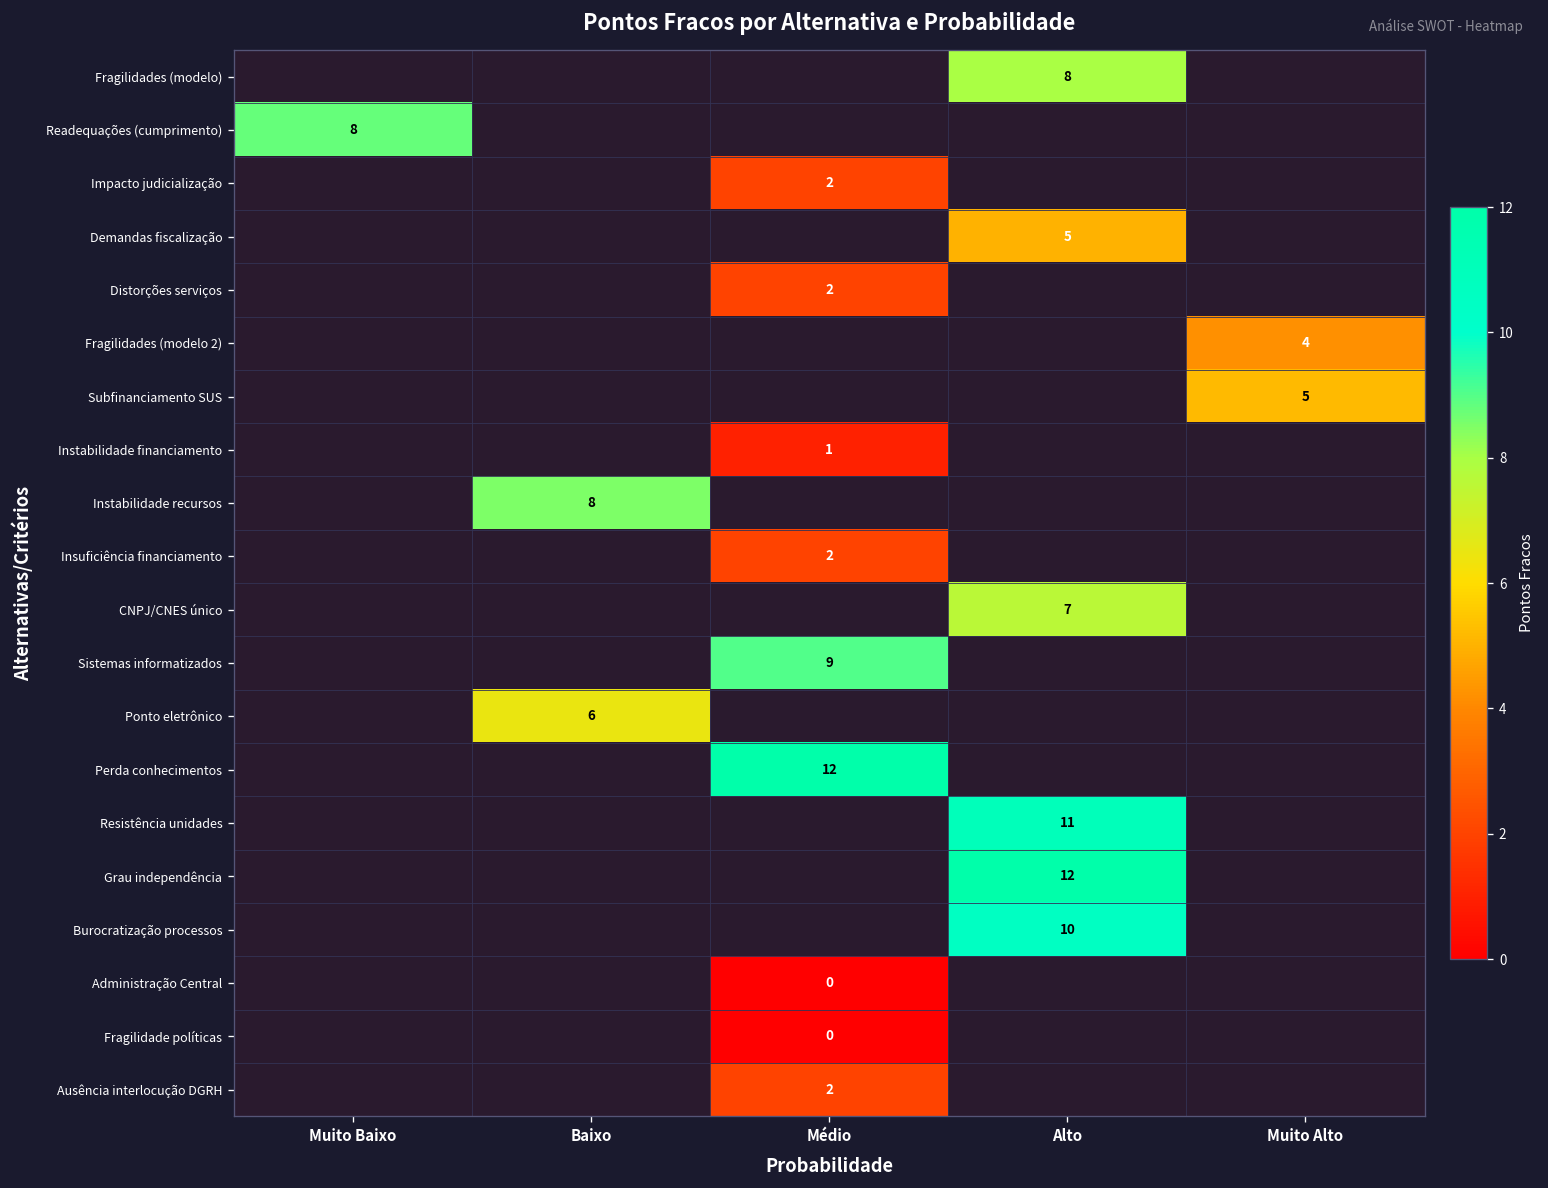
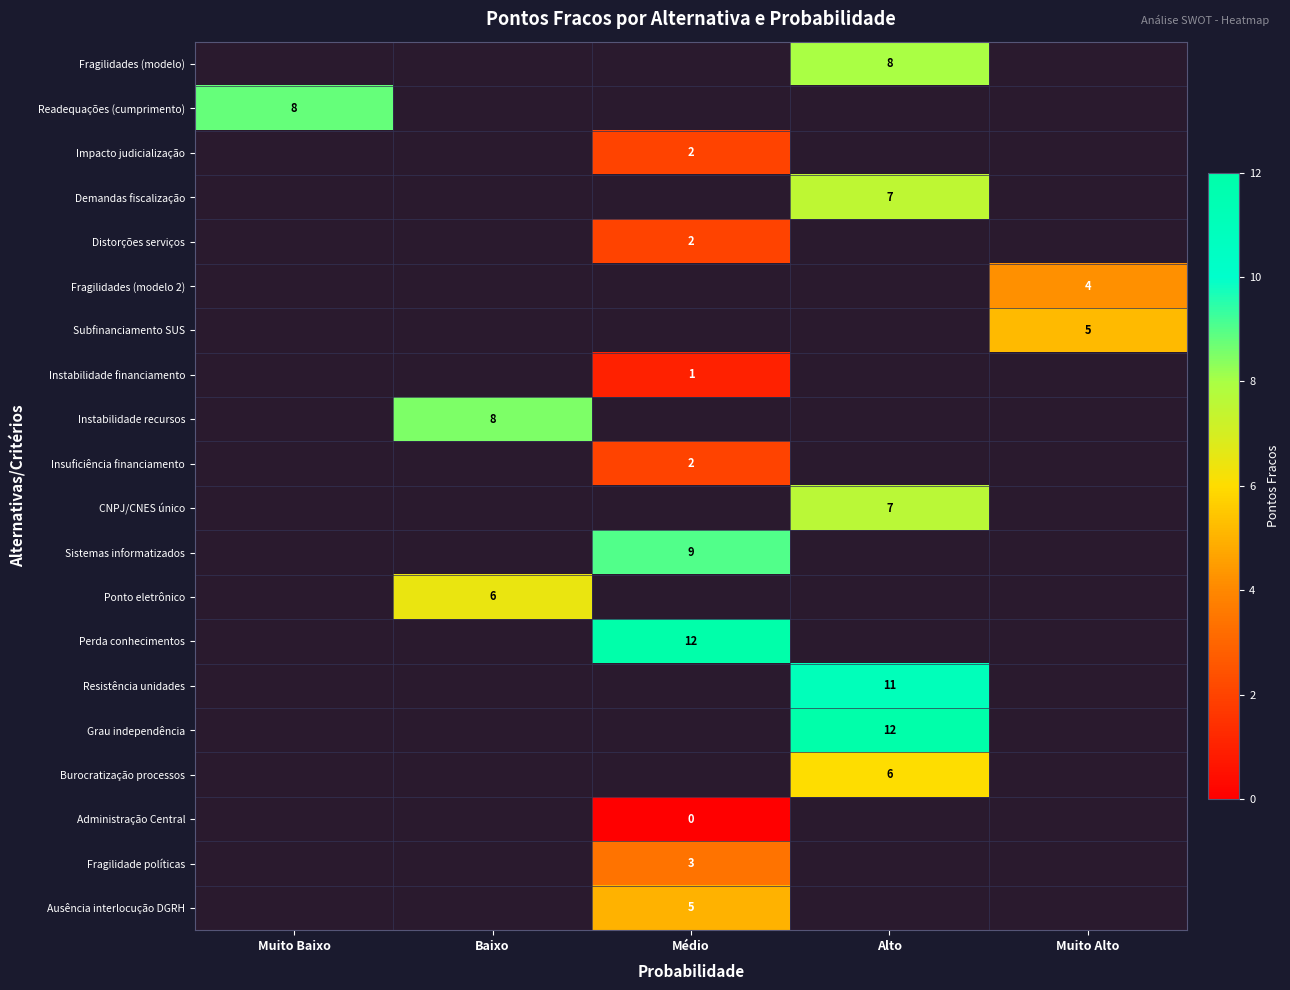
Demandas fiscalização, Alto: 5 -> 7
Burocratização processos, Alto: 10 -> 6
Fragilidade políticas, Médio: 0 -> 3
Ausência interlocução DGRH, Médio: 2 -> 5
